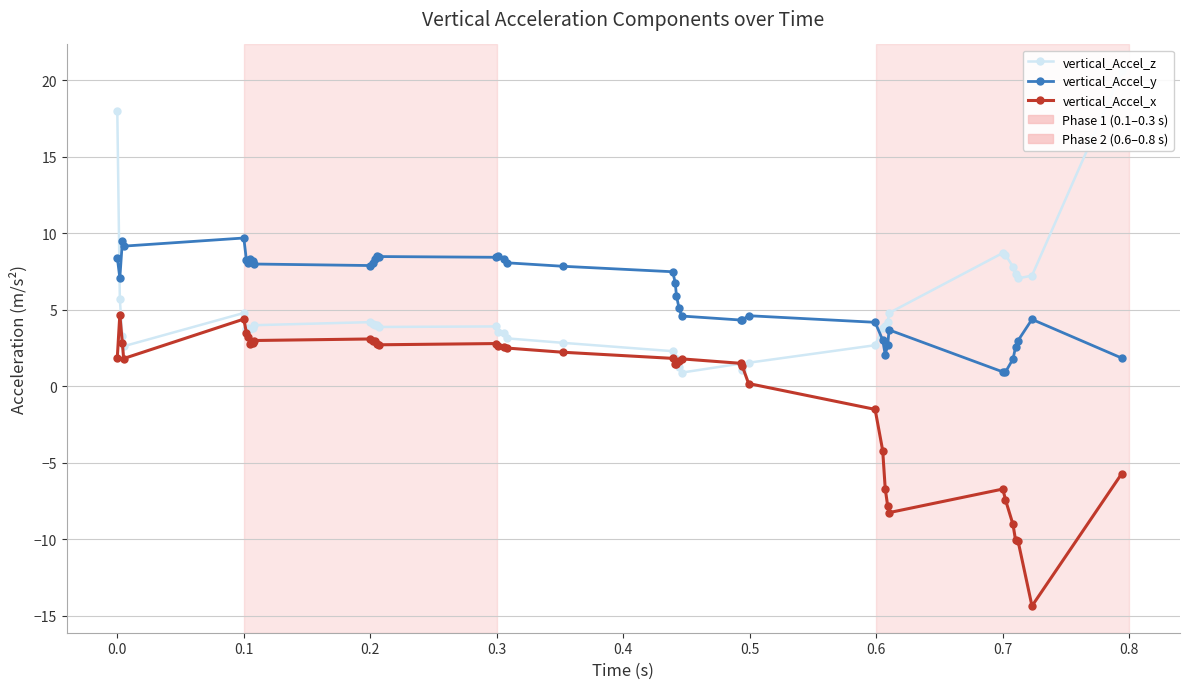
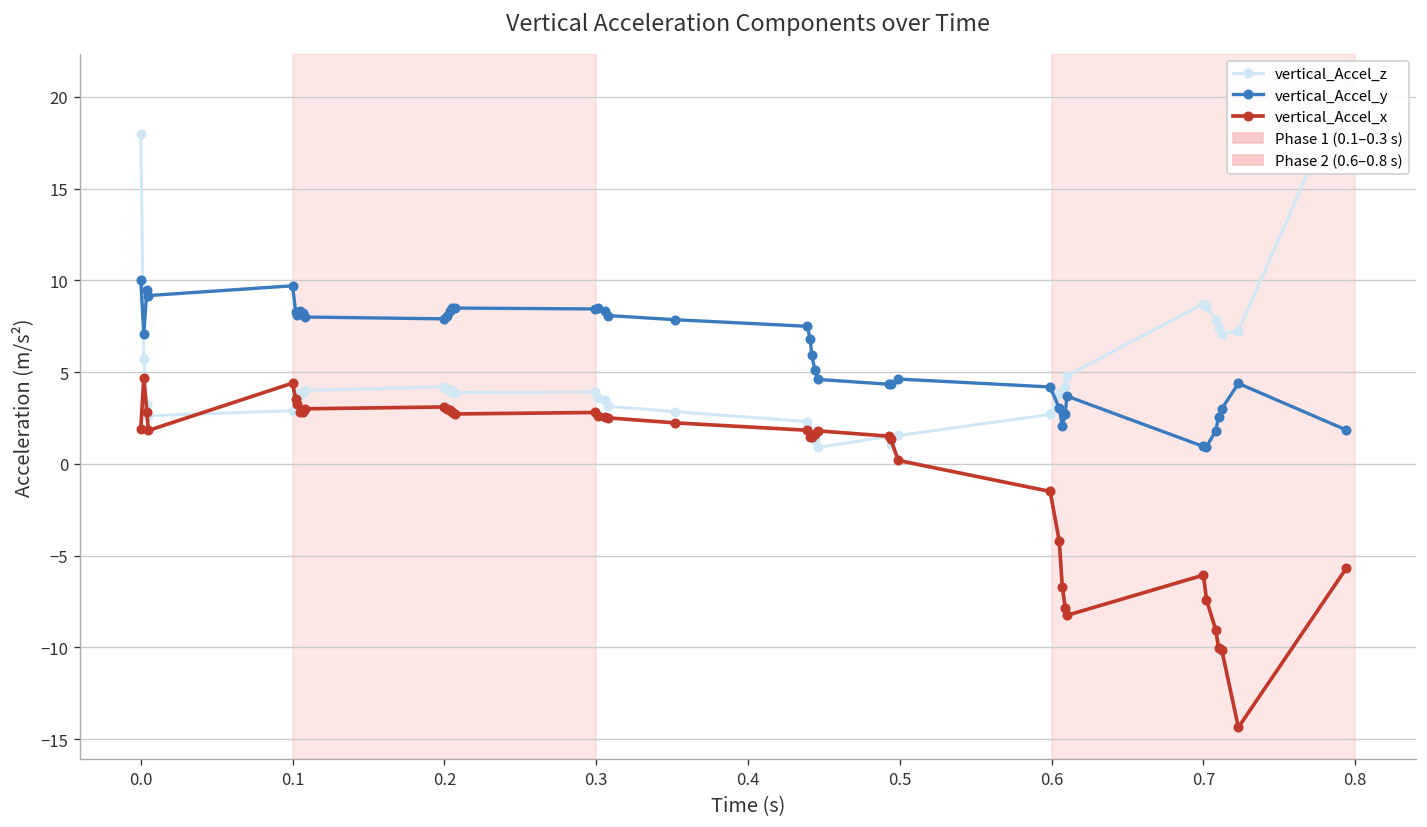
vertical_Accel_y, 0.0: 8.4 -> 10.0
vertical_Accel_z, 0.1: 4.8 -> 2.9
vertical_Accel_x, 0.7: -6.7 -> -6.1
